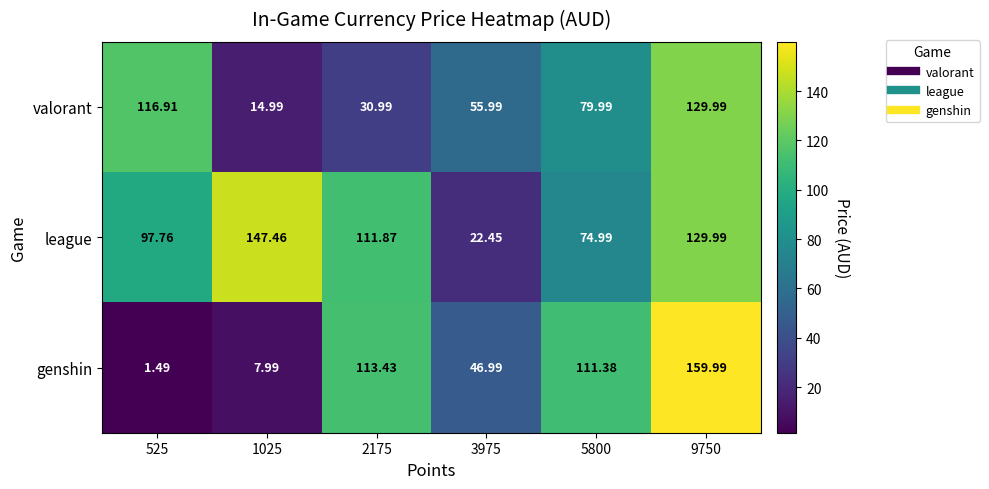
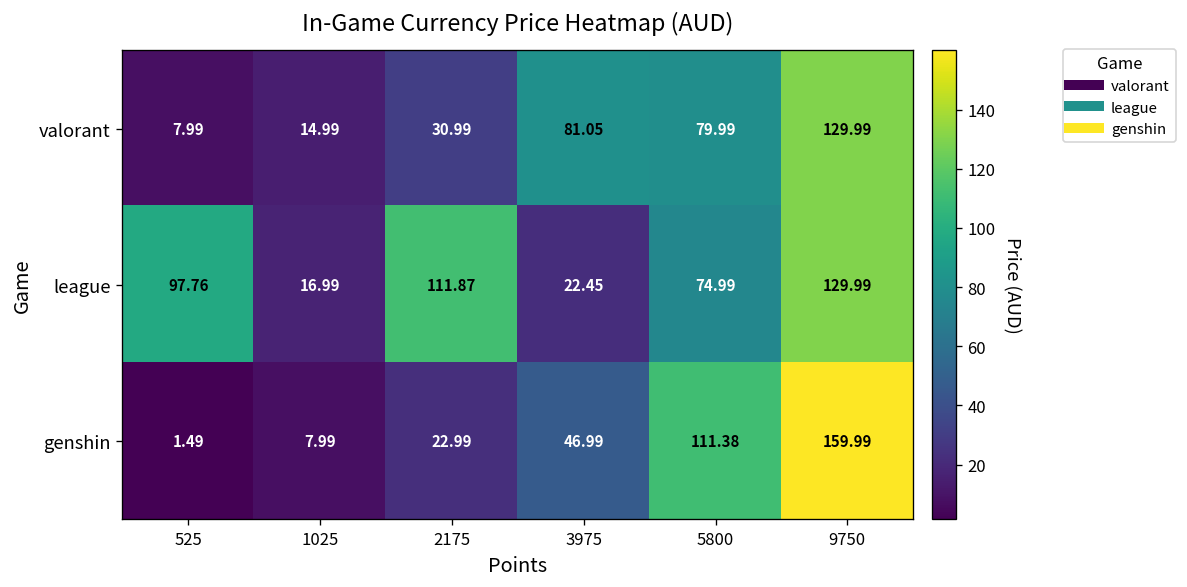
valorant, 525: 116.91 -> 7.99
valorant, 3975: 55.99 -> 81.05
league, 1025: 147.46 -> 16.99
genshin, 2175: 113.43 -> 22.99
